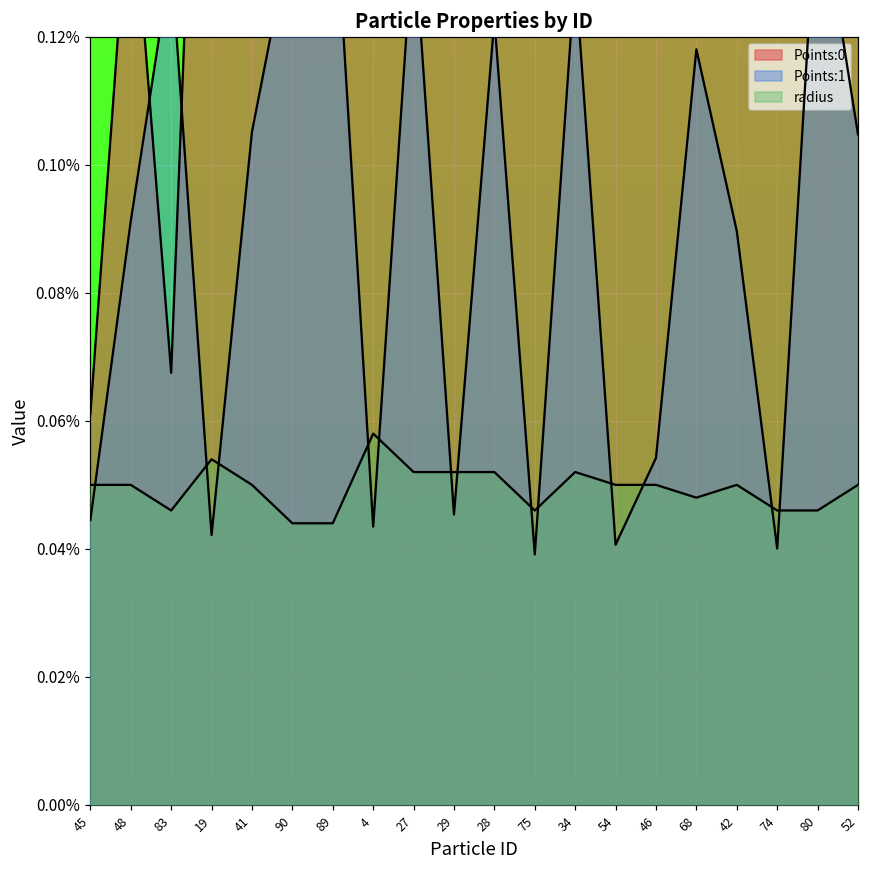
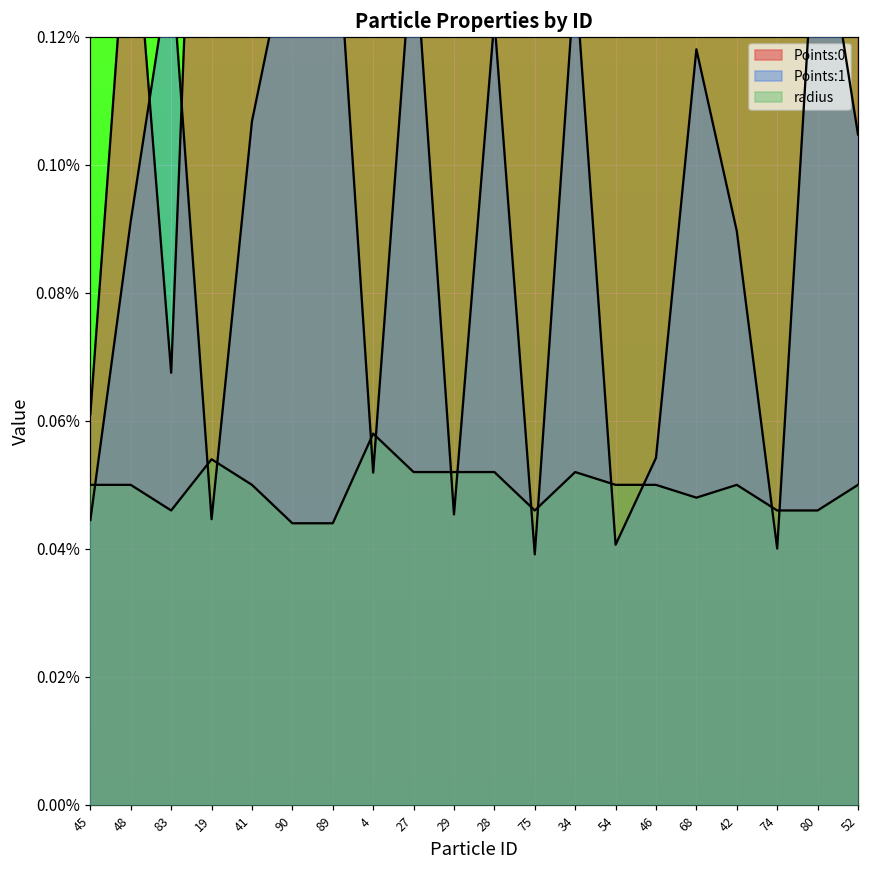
Points:1, 19: 0.042% -> 0.045%
Points:1, 41: 0.105% -> 0.107%
Points:1, 4: 0.043% -> 0.052%
